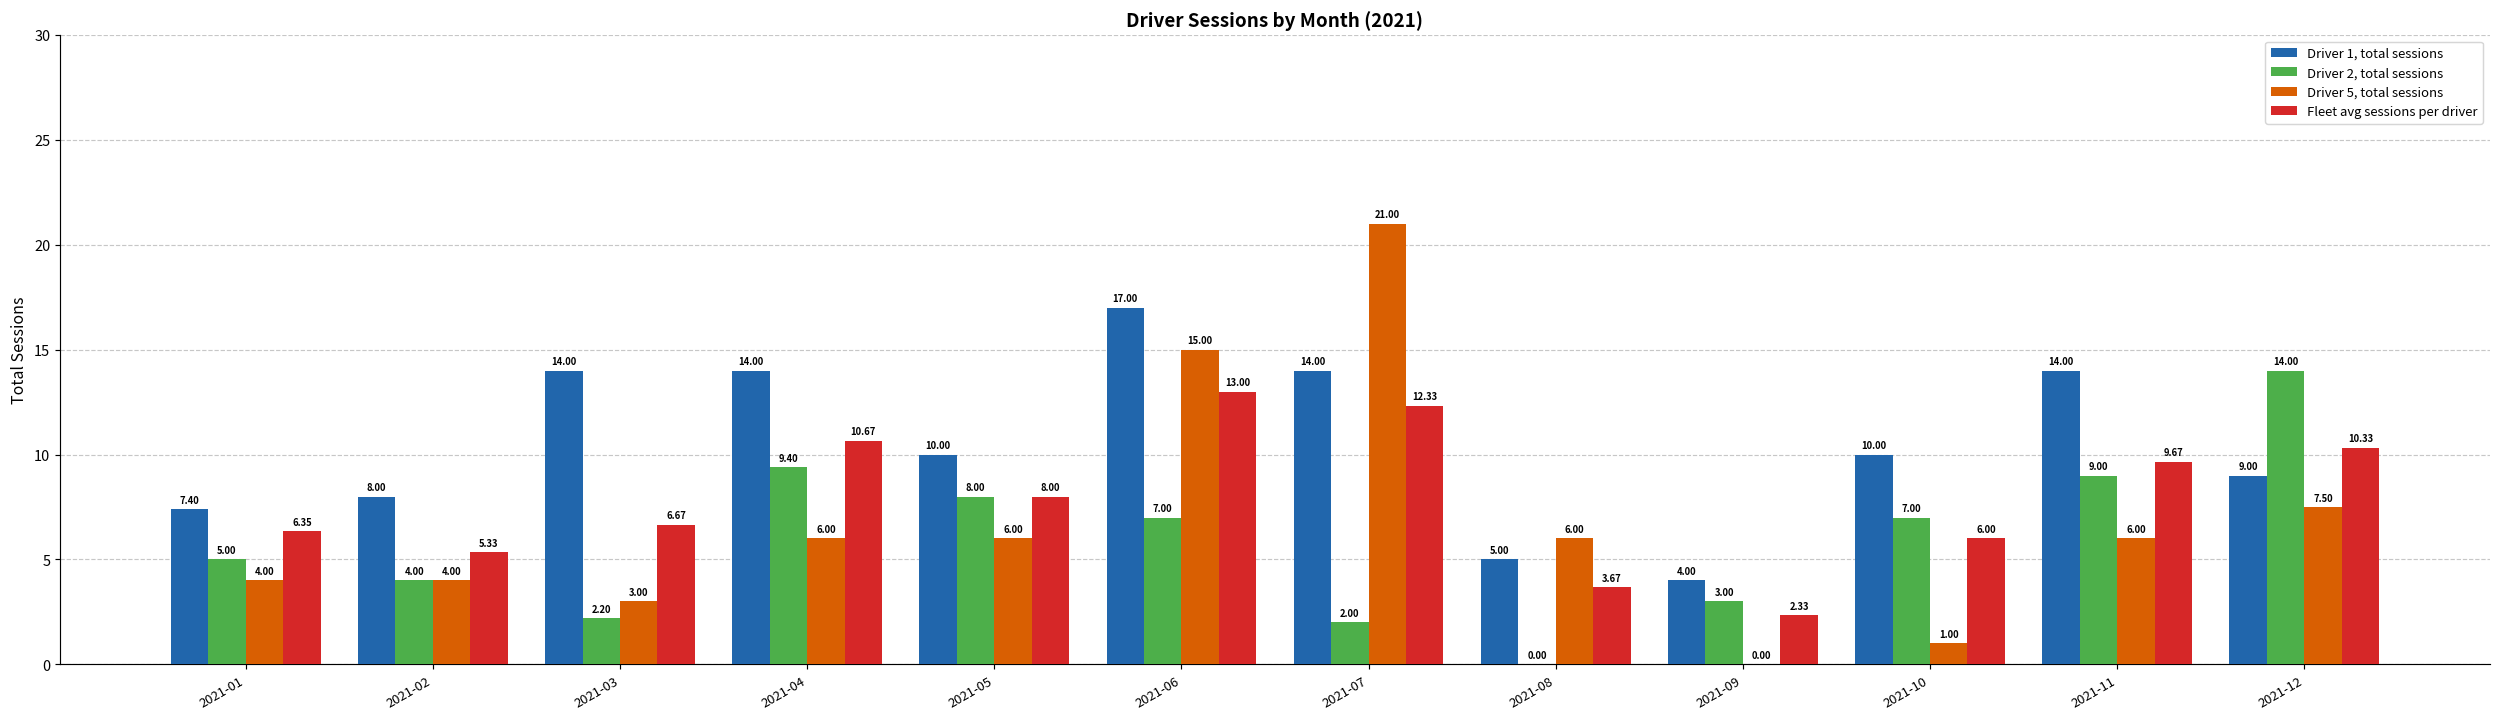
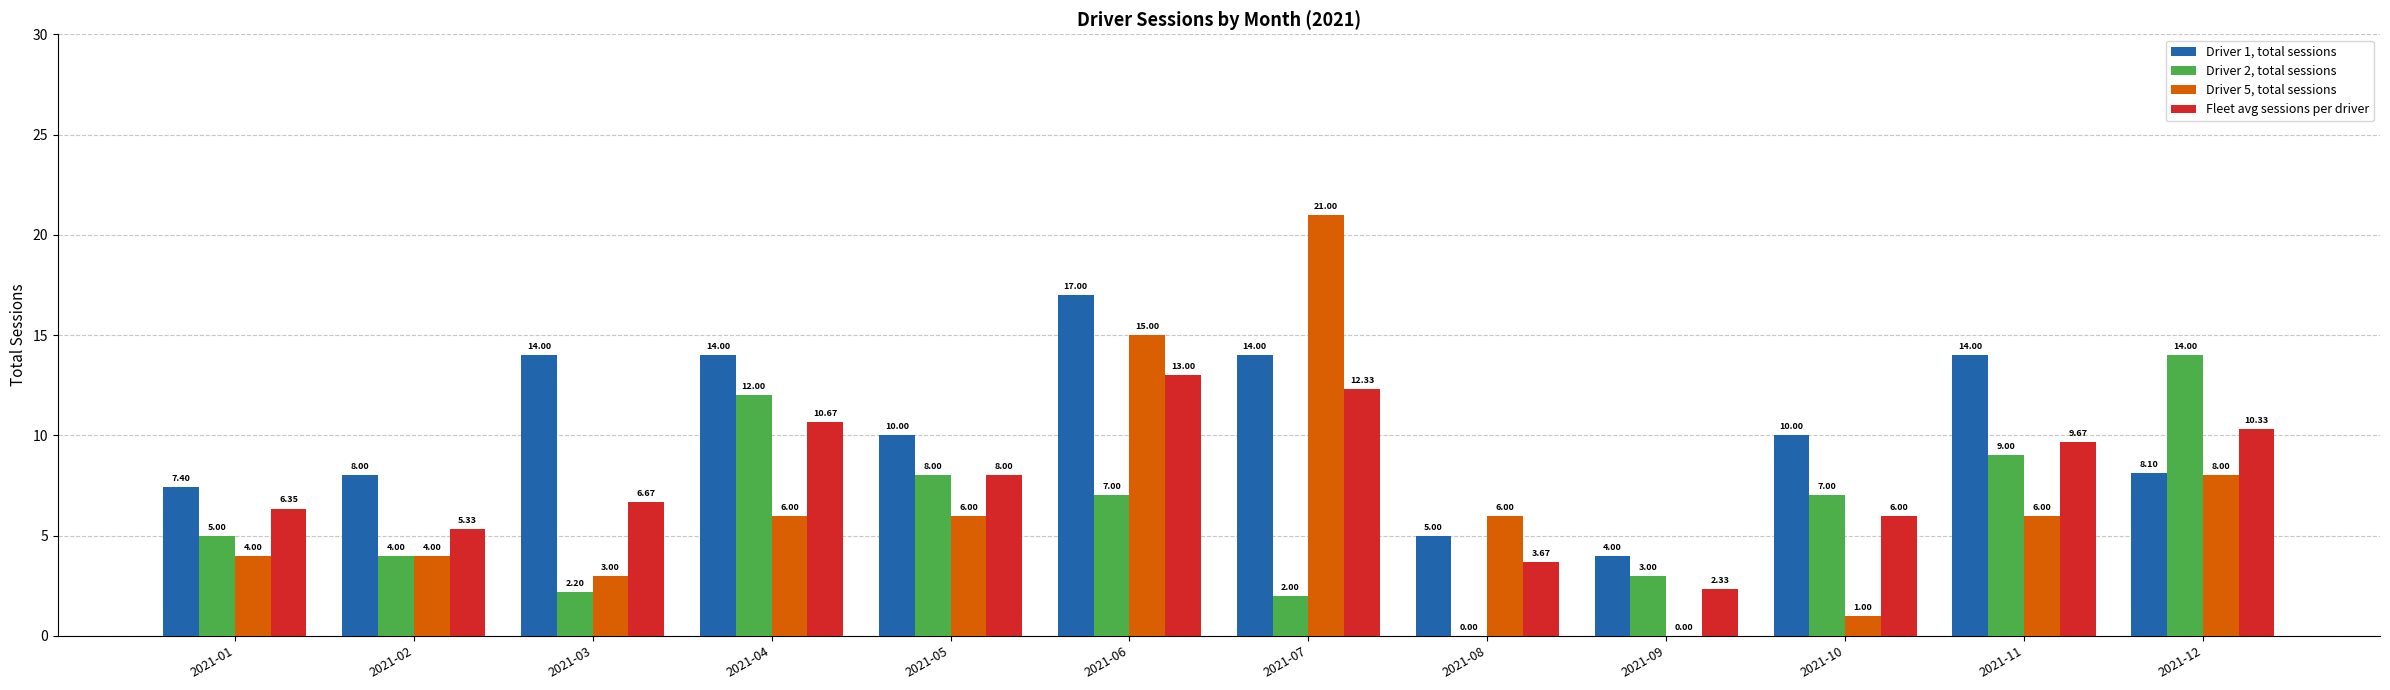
Driver 2, total sessions, 2021-04: 9.40 -> 12.00
Driver 1, total sessions, 2021-12: 9.00 -> 8.10
Driver 5, total sessions, 2021-12: 7.50 -> 8.00
